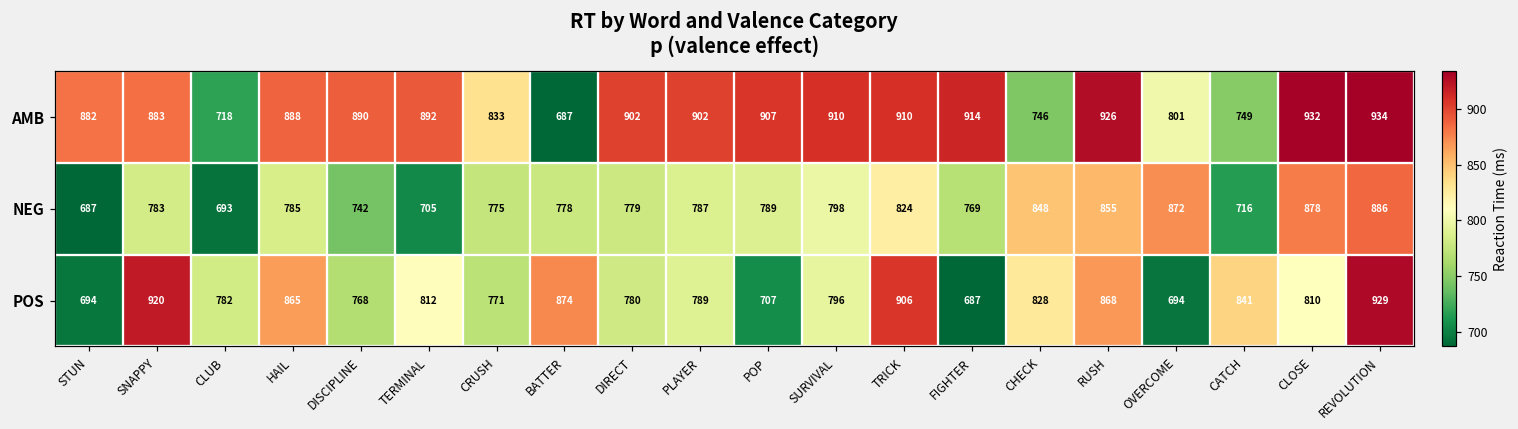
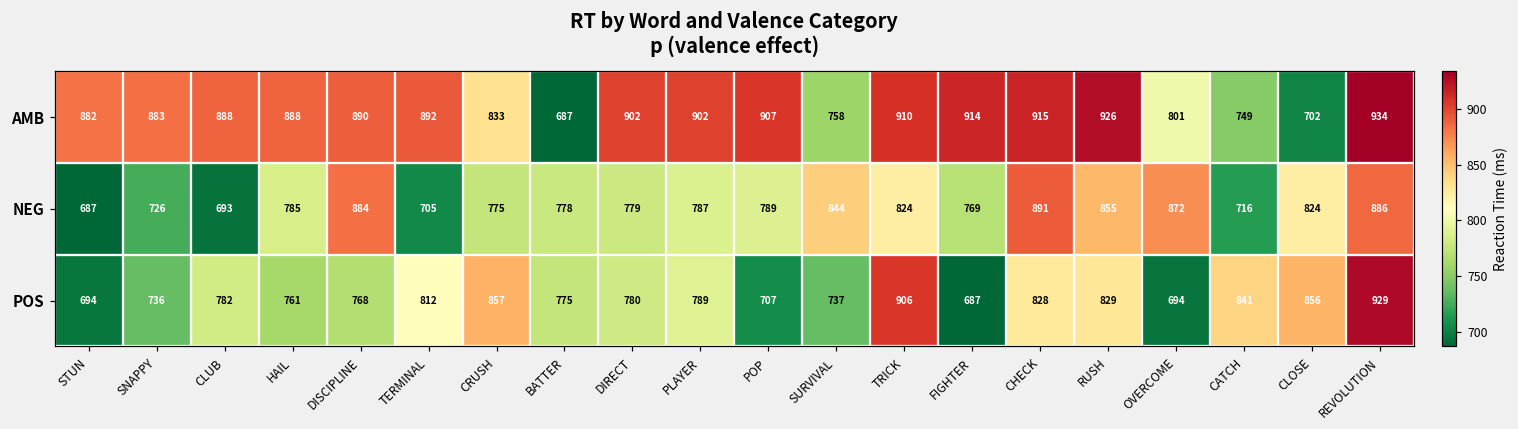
AMB, CLUB: 718 -> 888
AMB, SURVIVAL: 910 -> 758
AMB, CHECK: 746 -> 915
AMB, CLOSE: 932 -> 702
NEG, SNAPPY: 783 -> 726
NEG, DISCIPLINE: 742 -> 884
NEG, SURVIVAL: 798 -> 844
NEG, CHECK: 848 -> 891
NEG, CLOSE: 878 -> 824
POS, SNAPPY: 920 -> 736
POS, HAIL: 865 -> 761
POS, CRUSH: 771 -> 857
POS, BATTER: 874 -> 775
POS, SURVIVAL: 796 -> 737
POS, RUSH: 868 -> 829
POS, CLOSE: 810 -> 856
